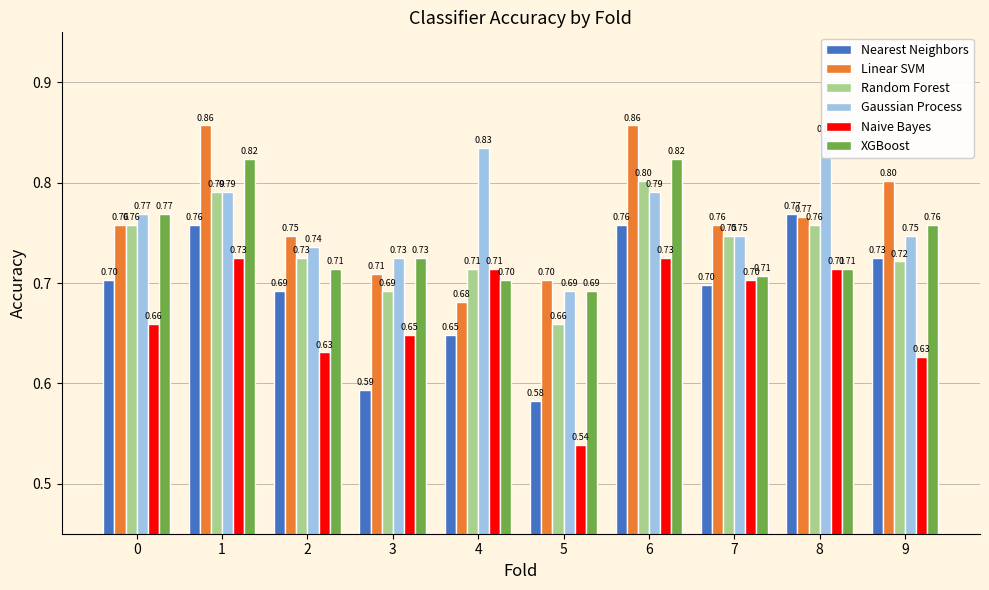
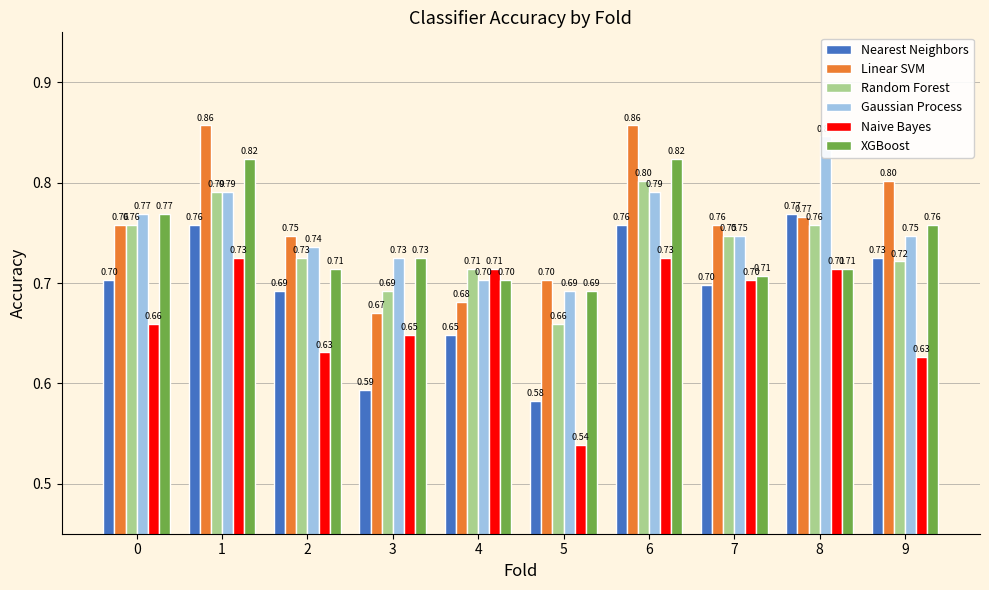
Linear SVM, 3: 0.71 -> 0.67
Gaussian Process, 4: 0.83 -> 0.70
